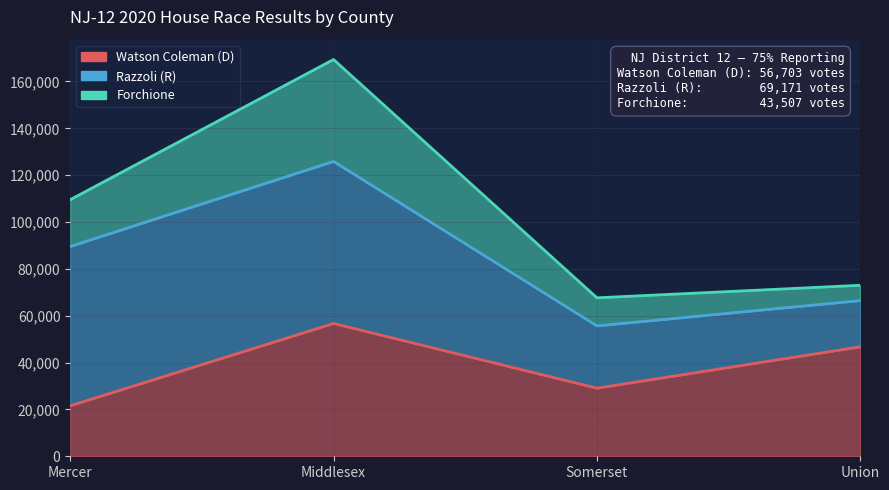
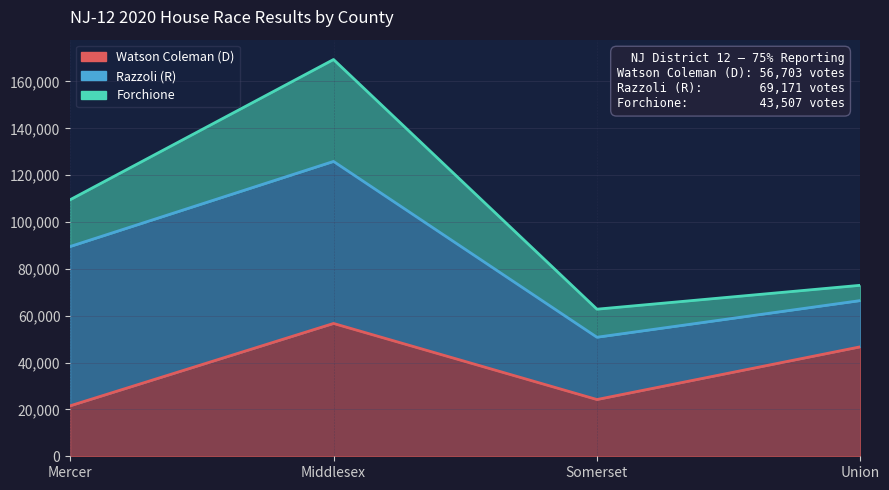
Watson Coleman (D), Somerset: 29,000 -> 24,000
